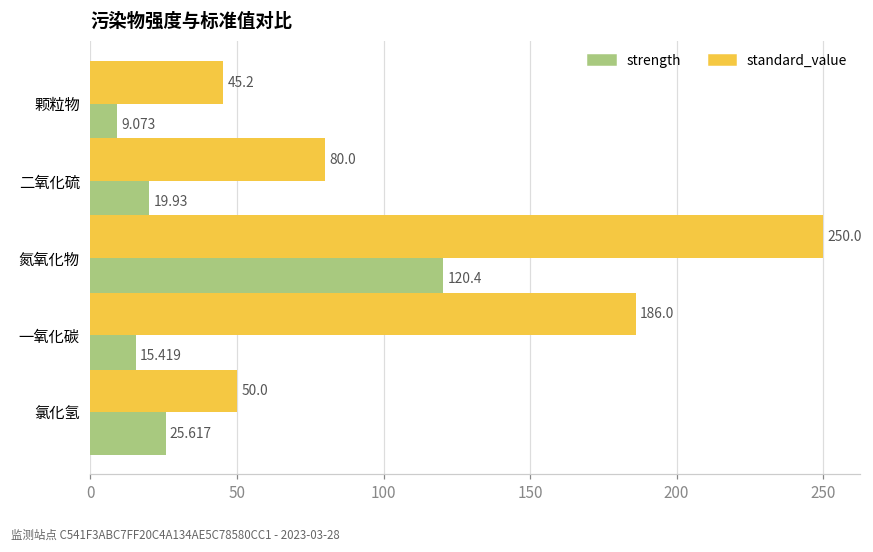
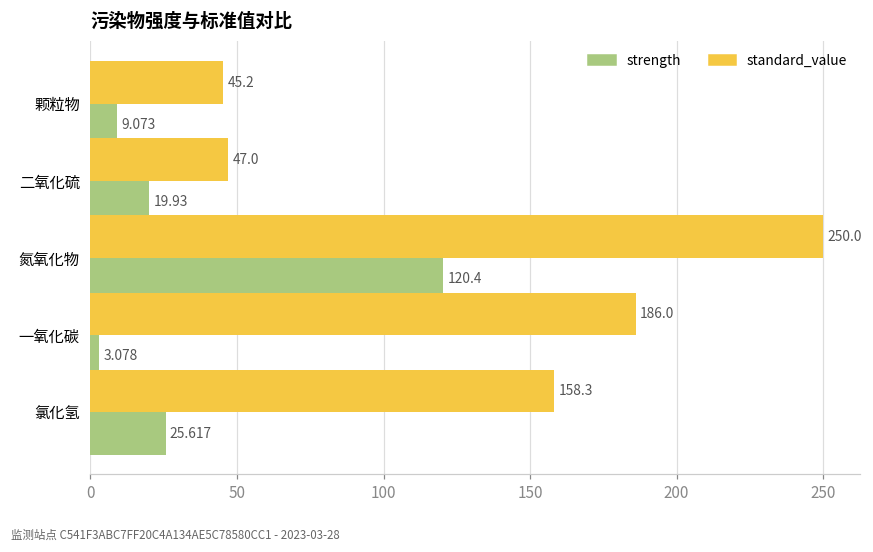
standard_value, 二氧化硫: 80.0 -> 47.0
strength, 一氧化碳: 15.419 -> 3.078
standard_value, 氯化氢: 50.0 -> 158.3
